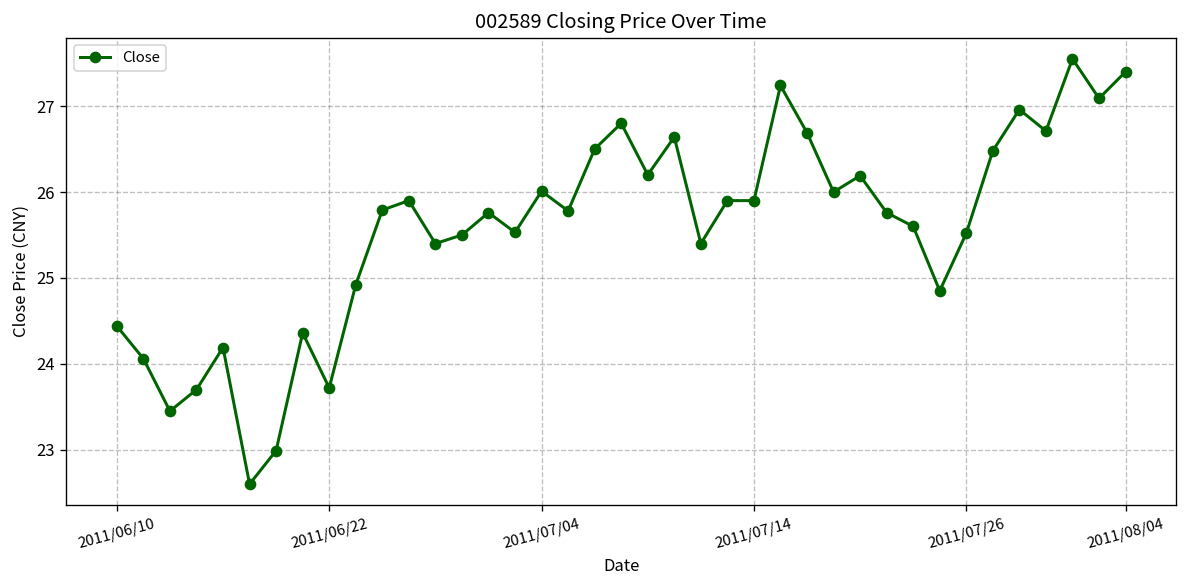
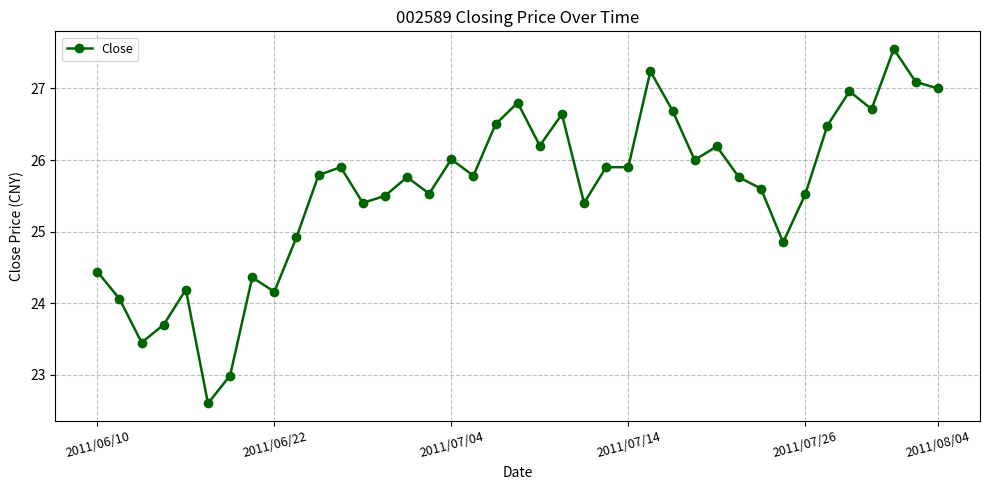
2011/06/22: 23.7 -> 24.2
2011/08/04: 27.4 -> 27.0
